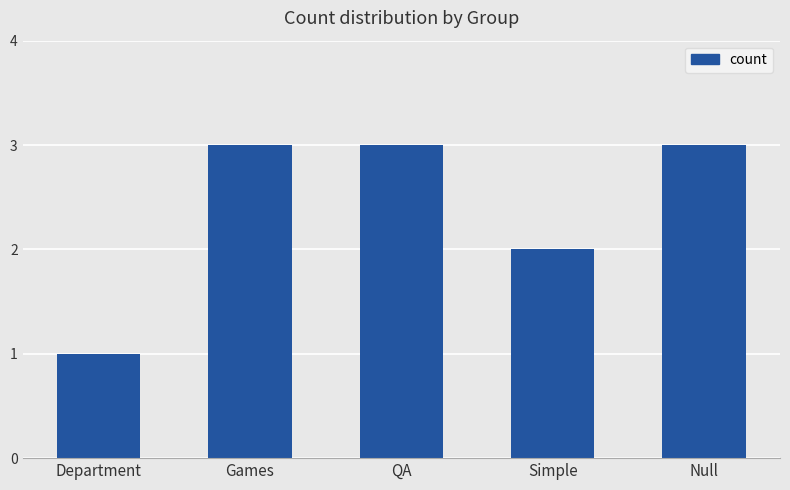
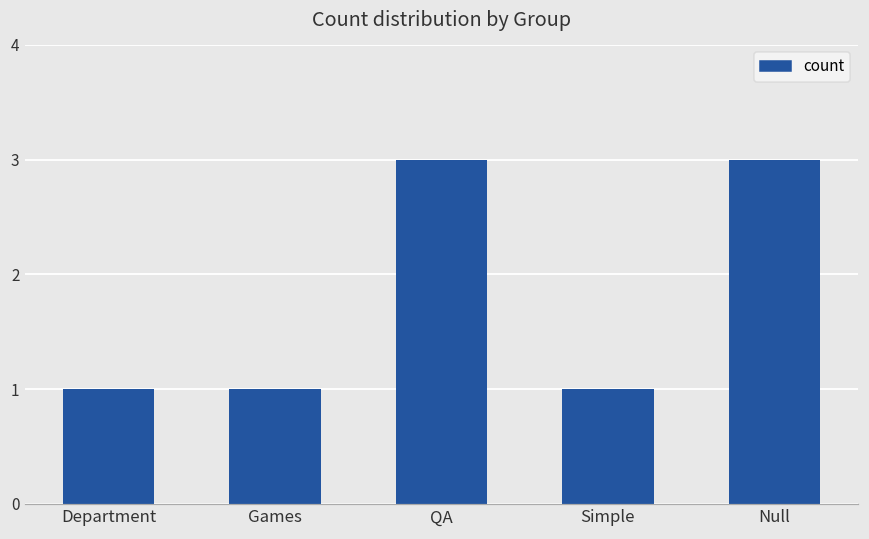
Games: 3 -> 1
Simple: 2 -> 1
